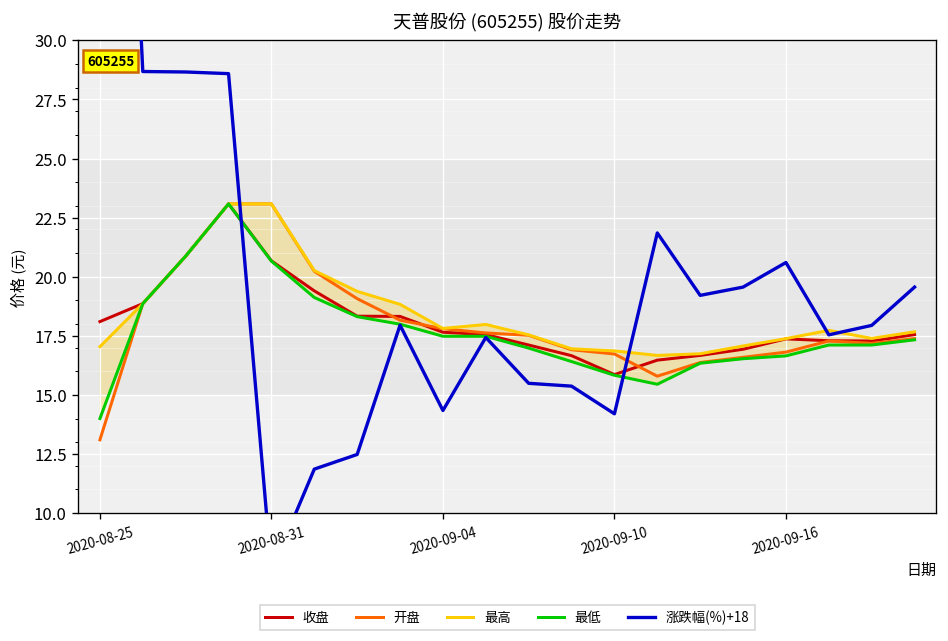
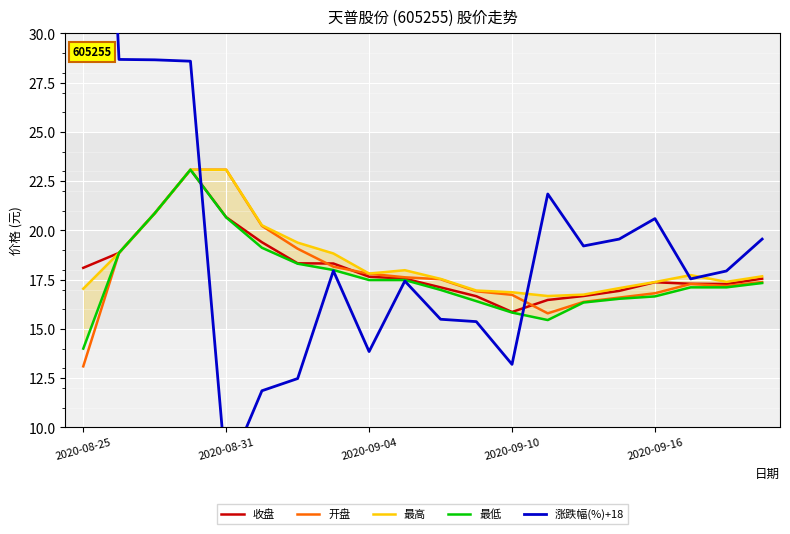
涨跌幅(%)+18, 2020-09-04: 14.3 -> 13.9
涨跌幅(%)+18, 2020-09-10: 14.2 -> 13.2
